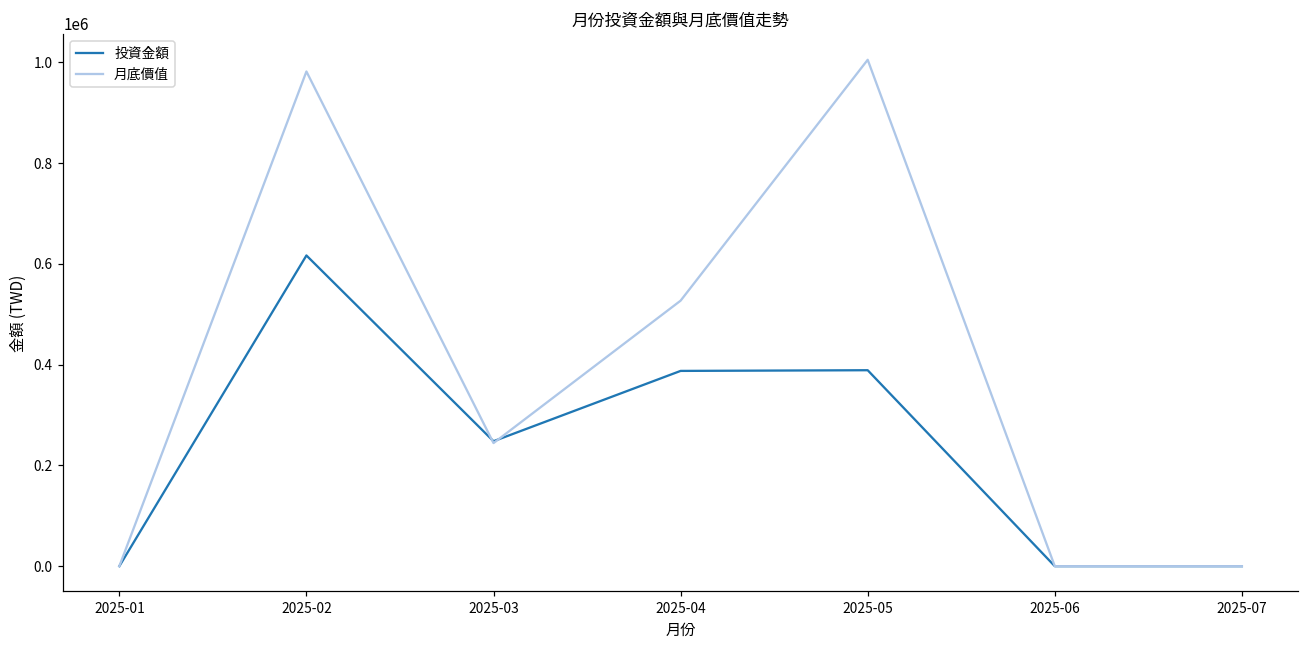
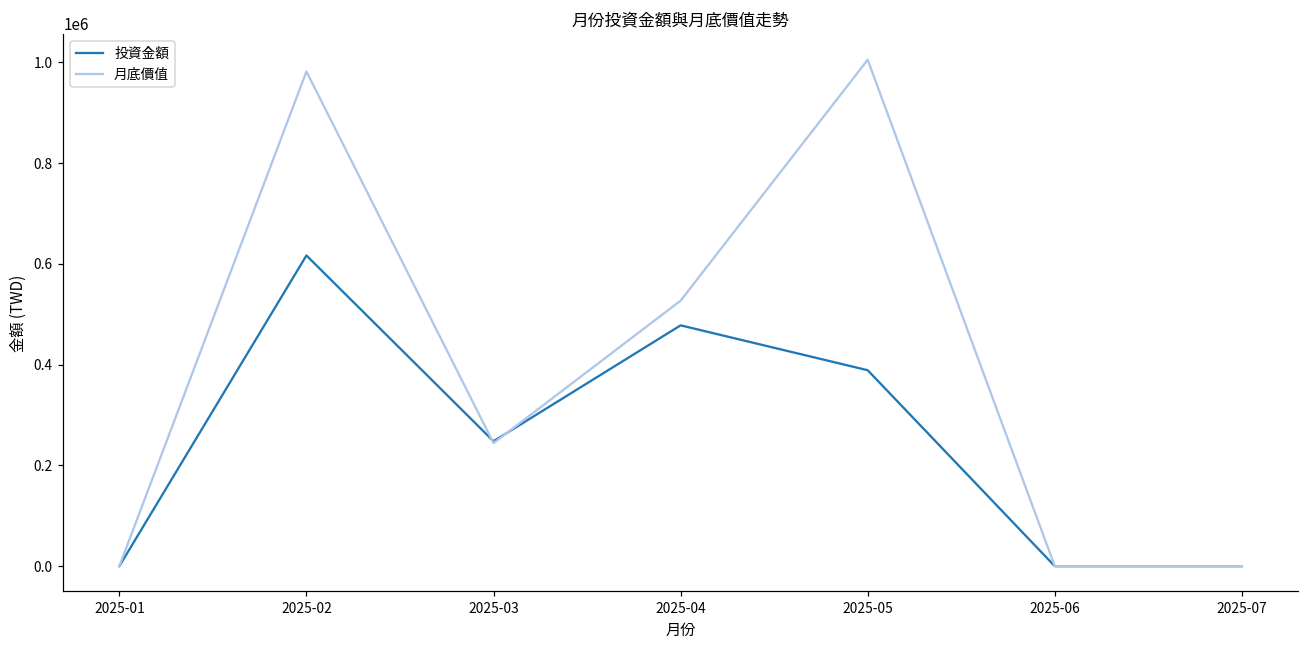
投資金額, 2025-04: 390000 -> 480000
